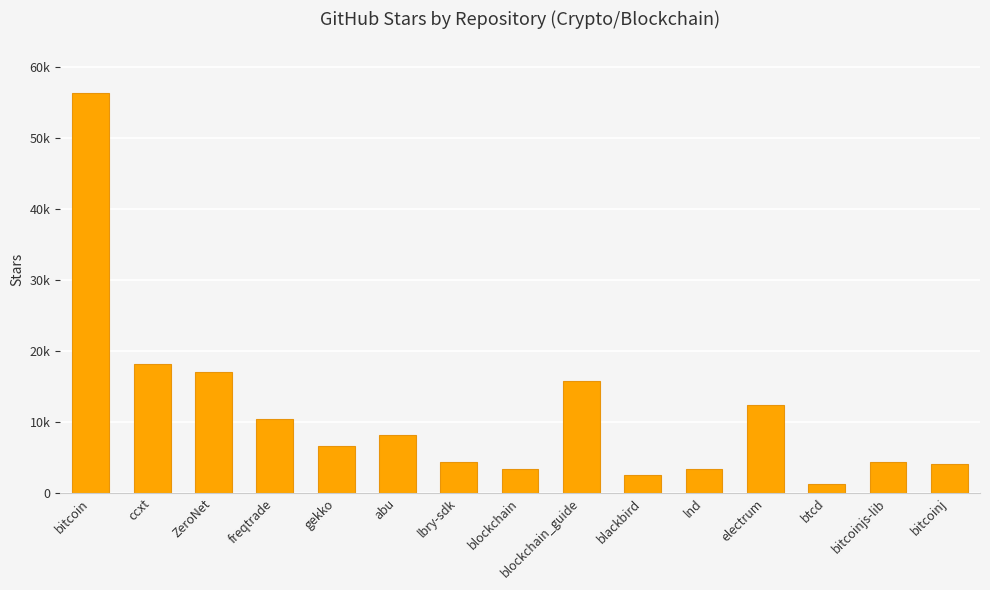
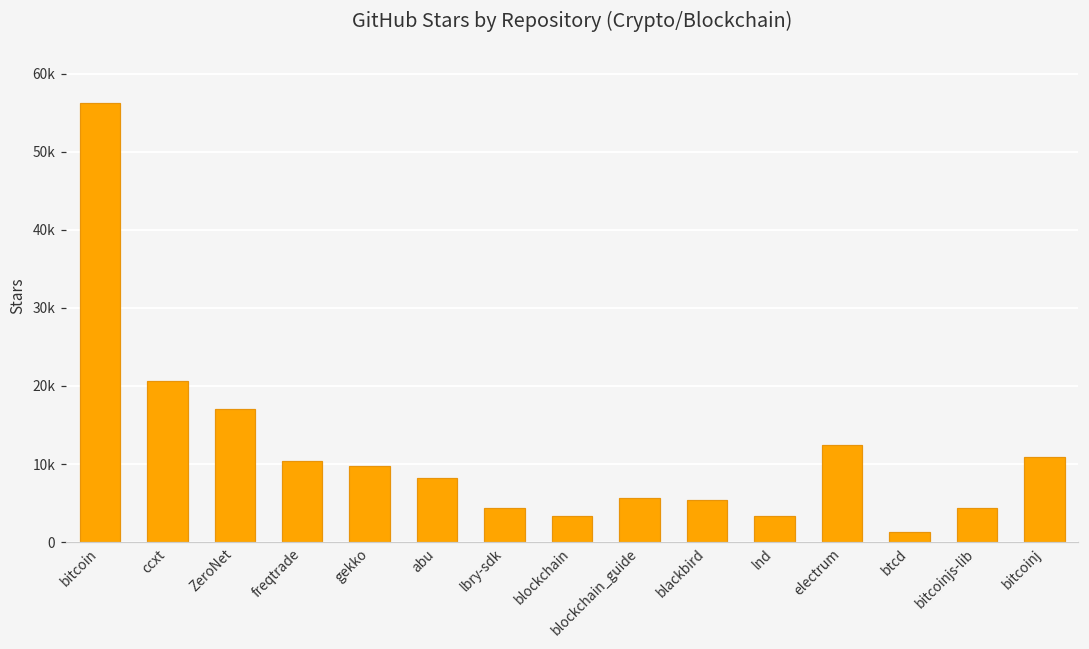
ccxt: 18000 -> 21000
gekko: 7000 -> 10000
blockchain_guide: 16000 -> 6000
blackbird: 2000 -> 5000
bitcoinj: 4000 -> 11000
